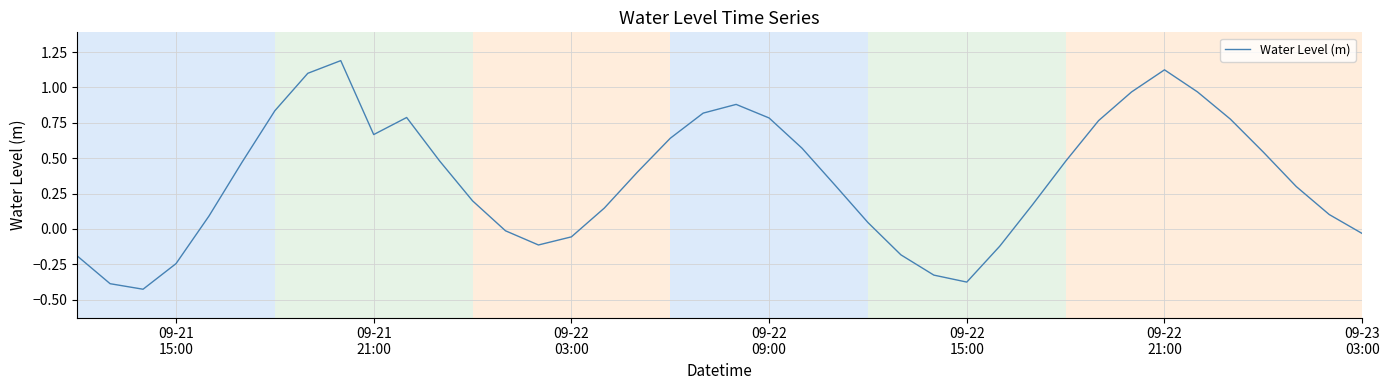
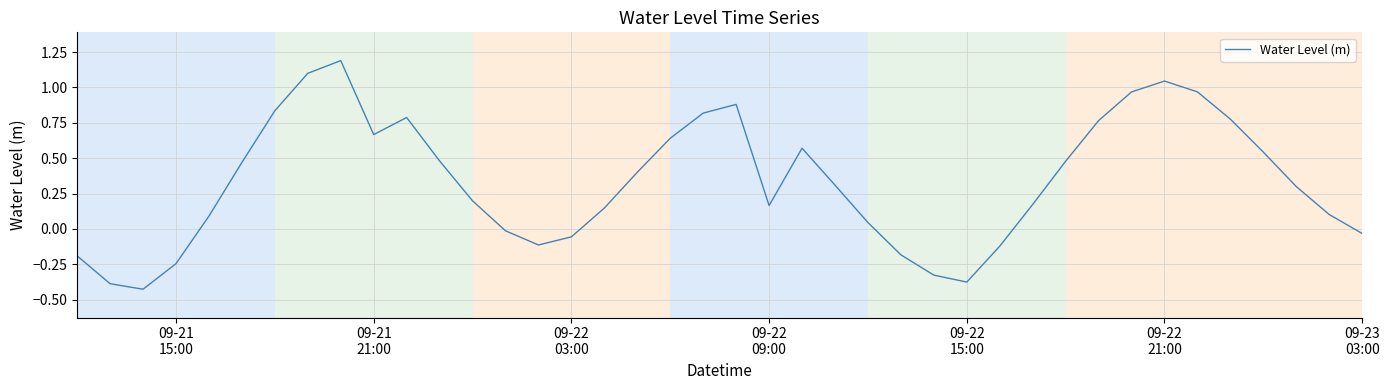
09-22 09:00: 0.78 -> 0.17
09-22 21:00: 1.12 -> 1.05
